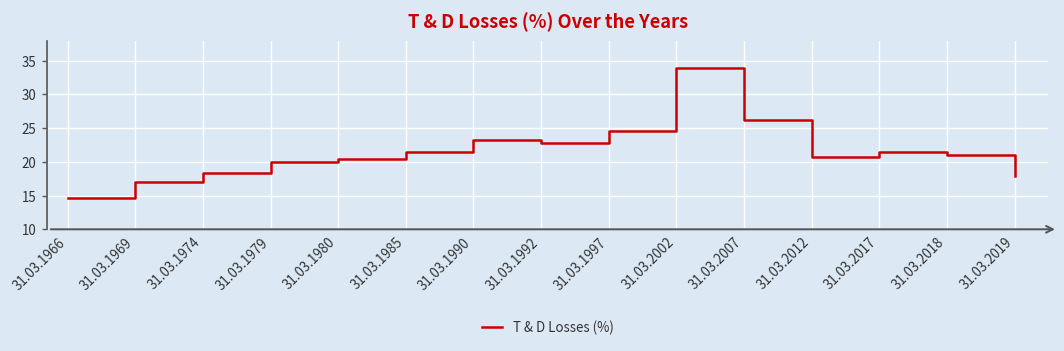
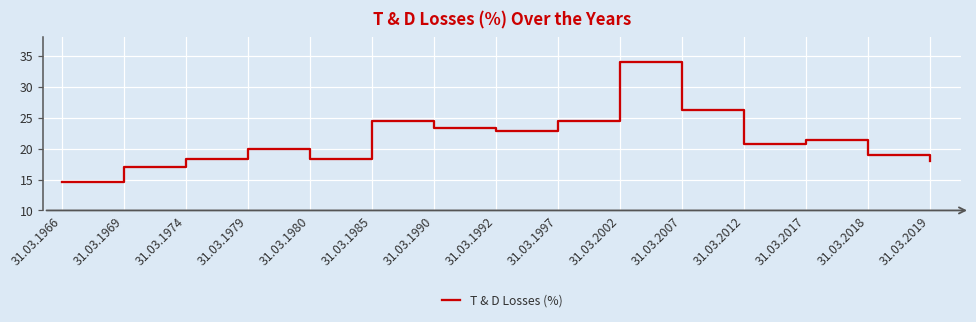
31.03.1980: 20 -> 18
31.03.1985: 21 -> 25
31.03.2018: 21 -> 19
